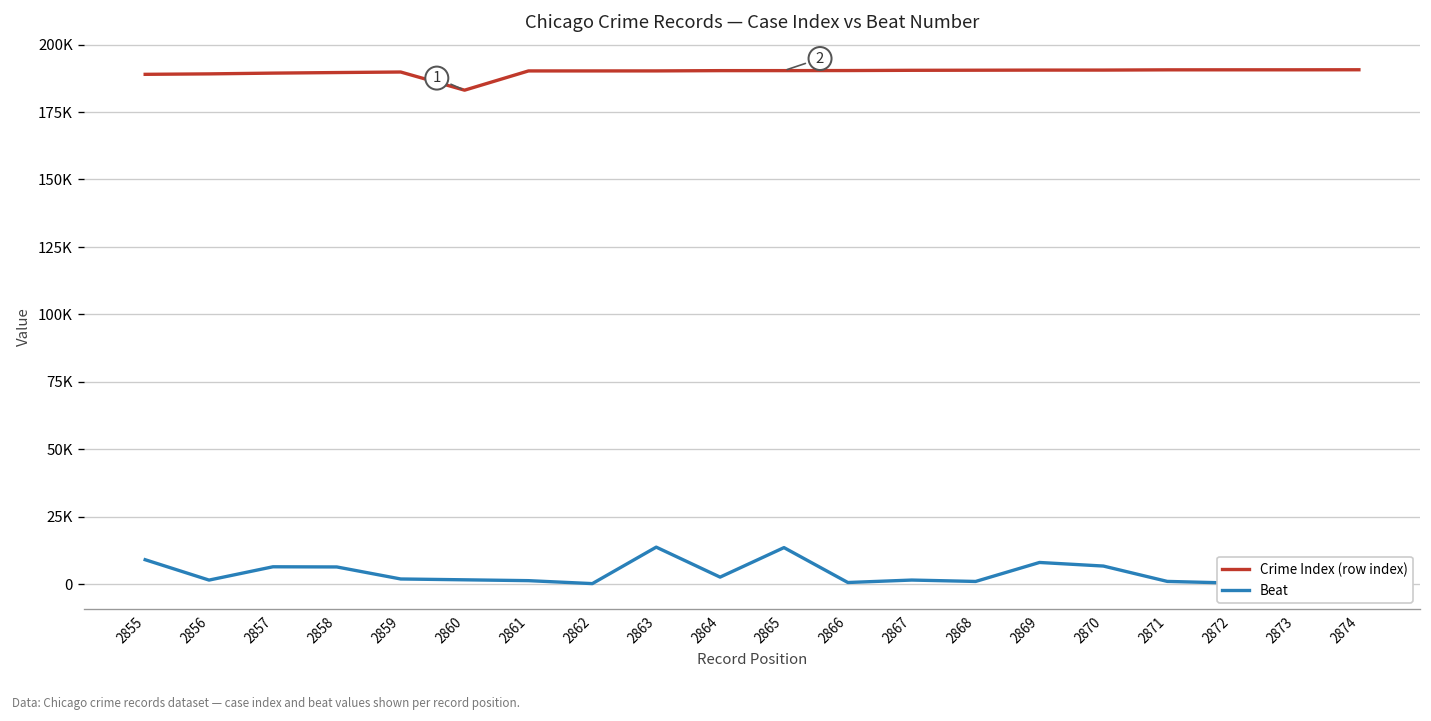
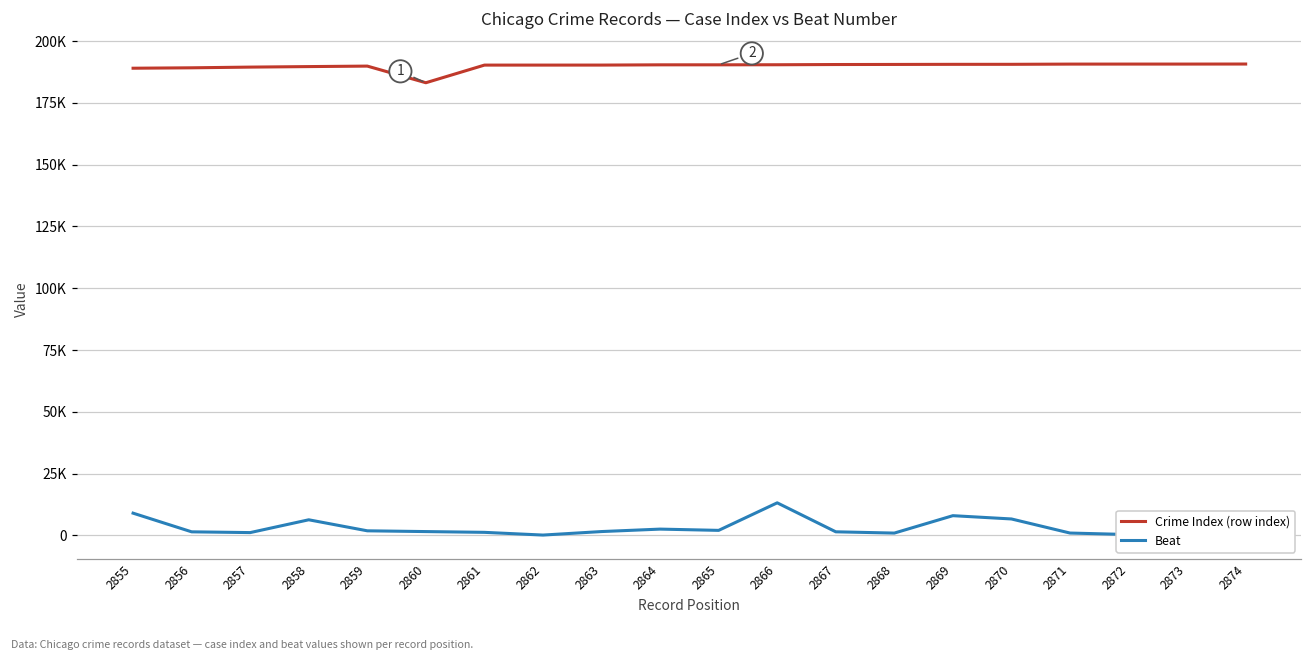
Beat, 2857: 6000 -> 1000
Beat, 2863: 14000 -> 2000
Beat, 2865: 13000 -> 2000
Beat, 2866: 1000 -> 13000
